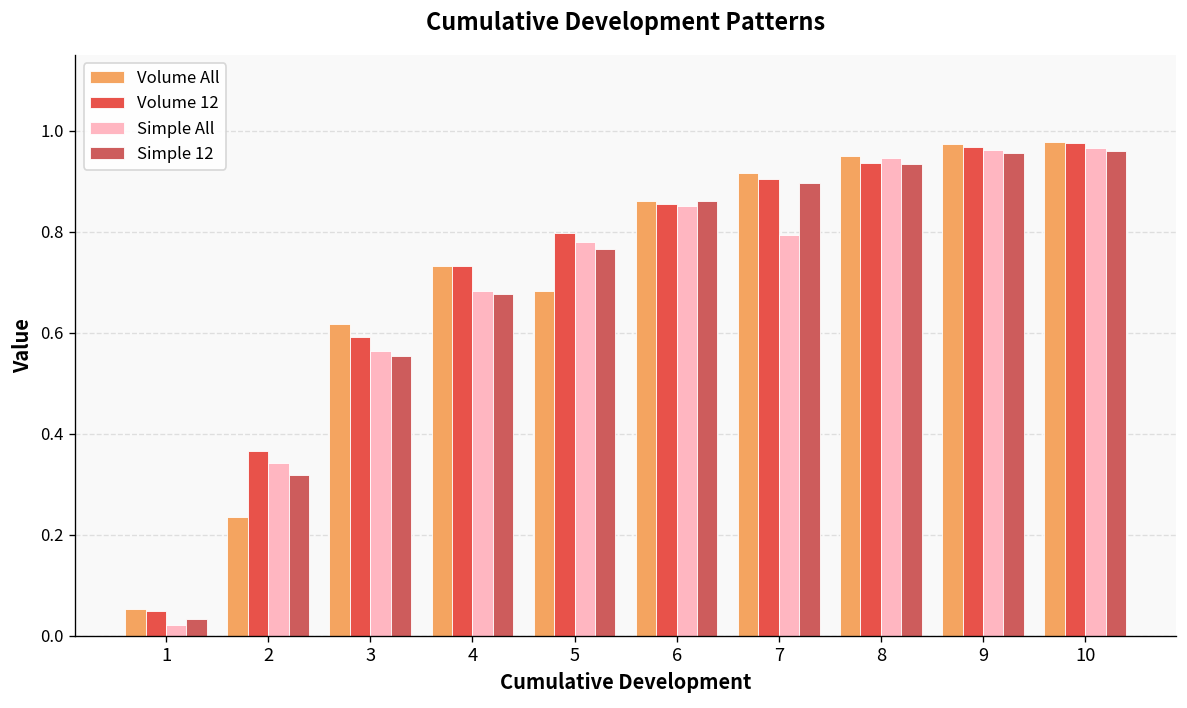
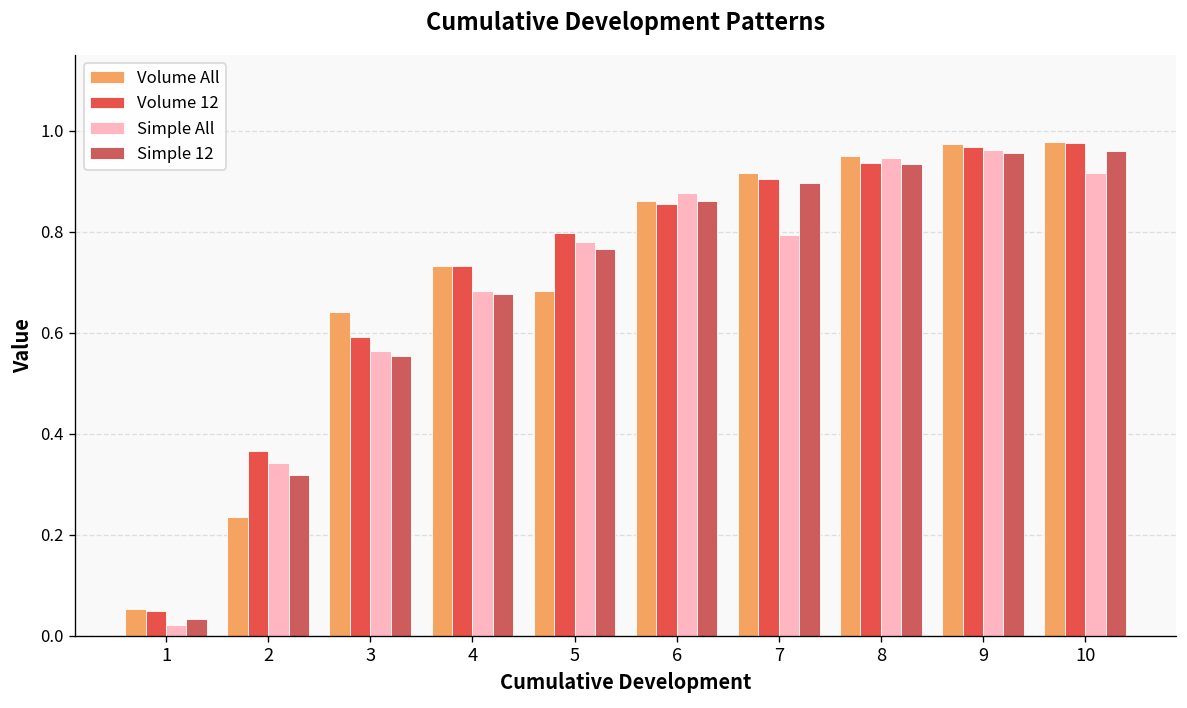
Volume All, 3: 0.62 -> 0.64
Simple All, 6: 0.85 -> 0.88
Simple All, 10: 0.97 -> 0.92
